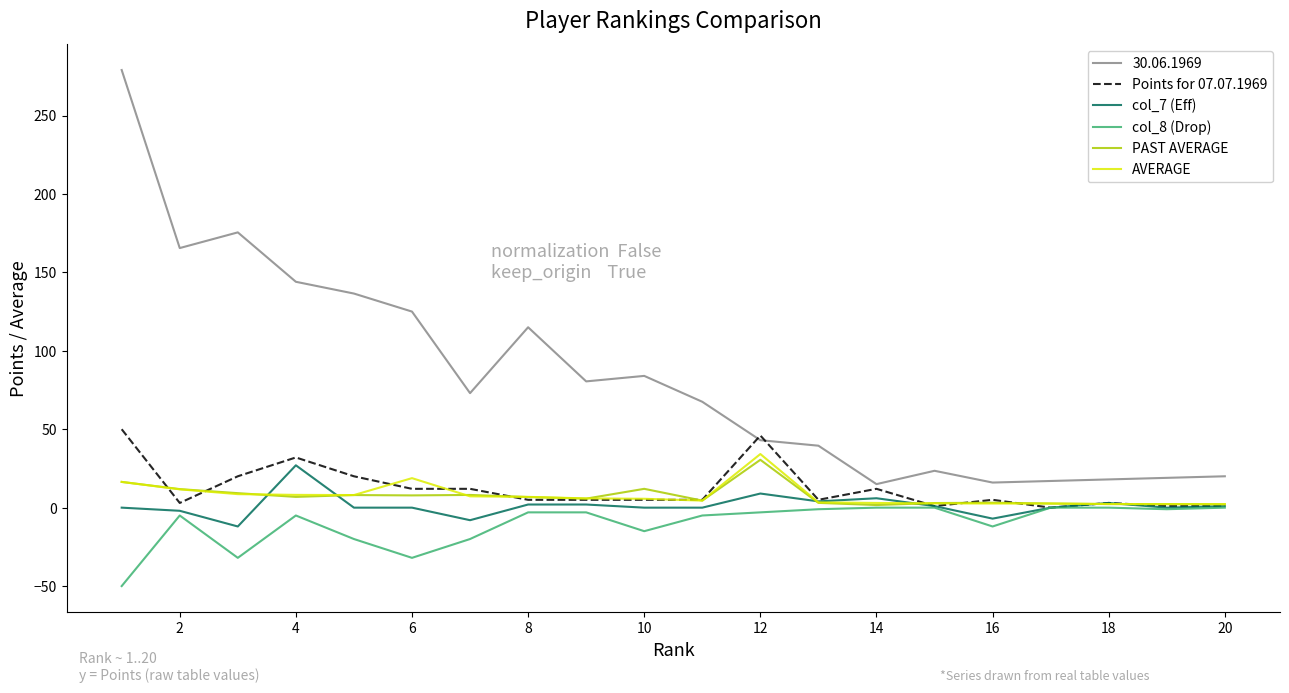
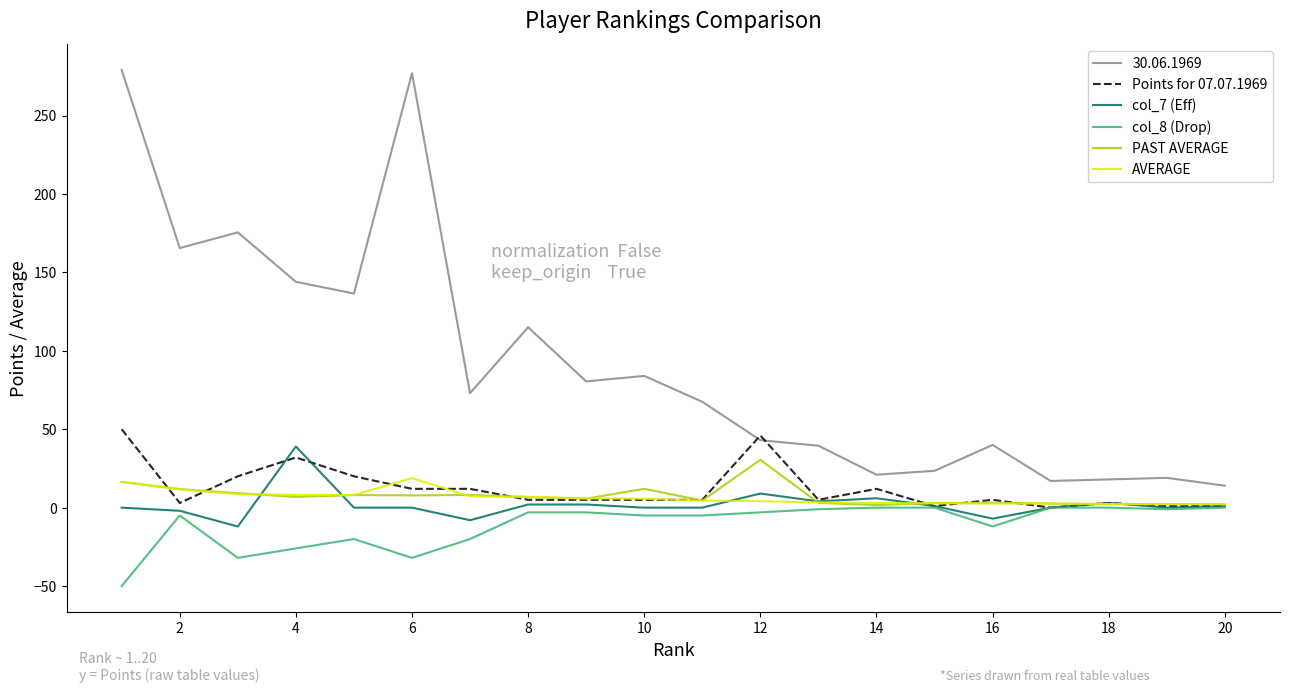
col_7 (Eff), 4: 27 -> 39
col_8 (Drop), 4: -5 -> -26
30.06.1969, 6: 125 -> 277
col_8 (Drop), 10: -15 -> -5
AVERAGE, 12: 34 -> 4
30.06.1969, 14: 15 -> 21
30.06.1969, 16: 16 -> 40
30.06.1969, 20: 20 -> 14
